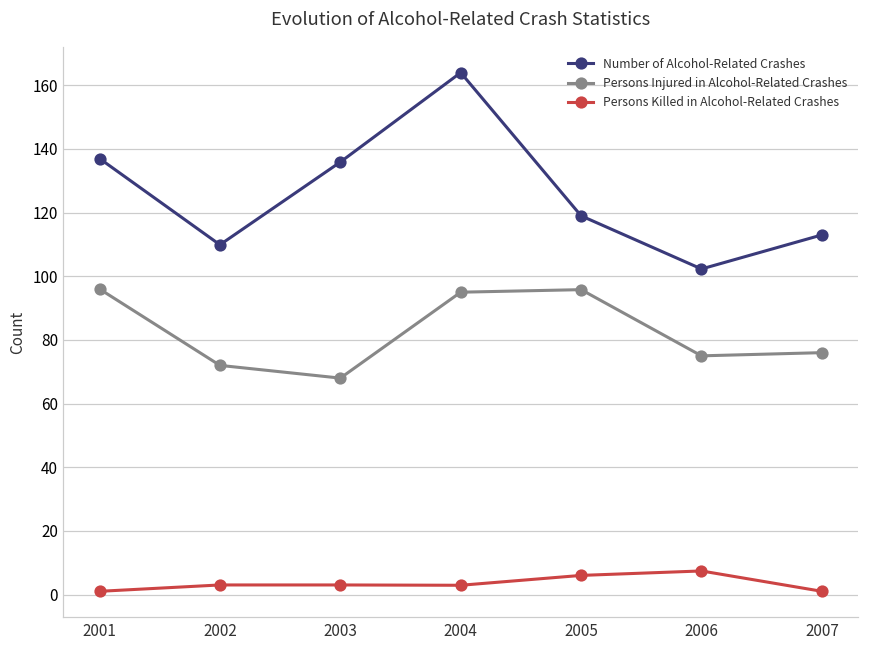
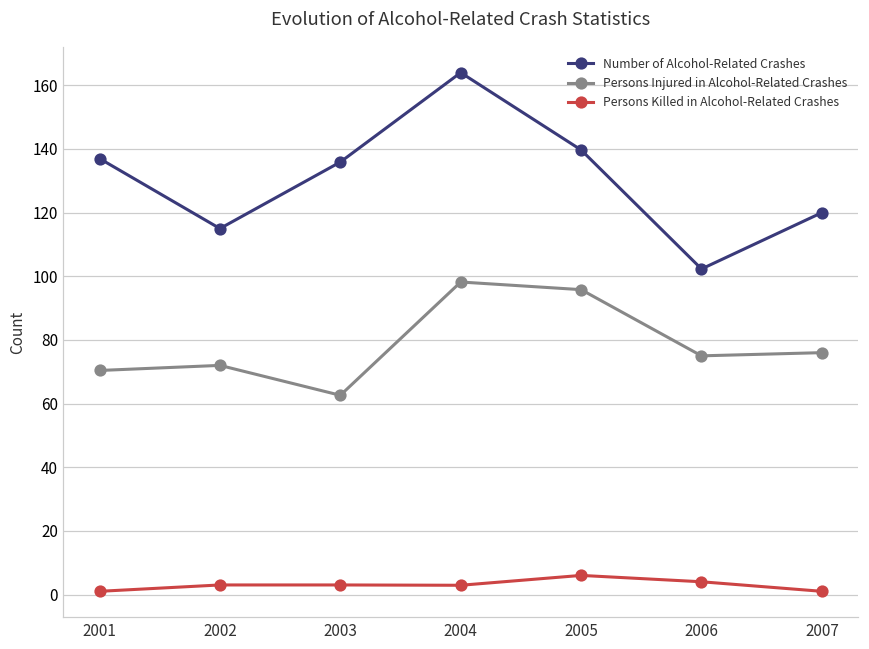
Persons Injured in Alcohol-Related Crashes, 2001: 96 -> 70
Number of Alcohol-Related Crashes, 2002: 110 -> 115
Persons Injured in Alcohol-Related Crashes, 2003: 68 -> 63
Persons Injured in Alcohol-Related Crashes, 2004: 95 -> 98
Number of Alcohol-Related Crashes, 2005: 119 -> 140
Persons Killed in Alcohol-Related Crashes, 2006: 7 -> 4
Number of Alcohol-Related Crashes, 2007: 113 -> 120
